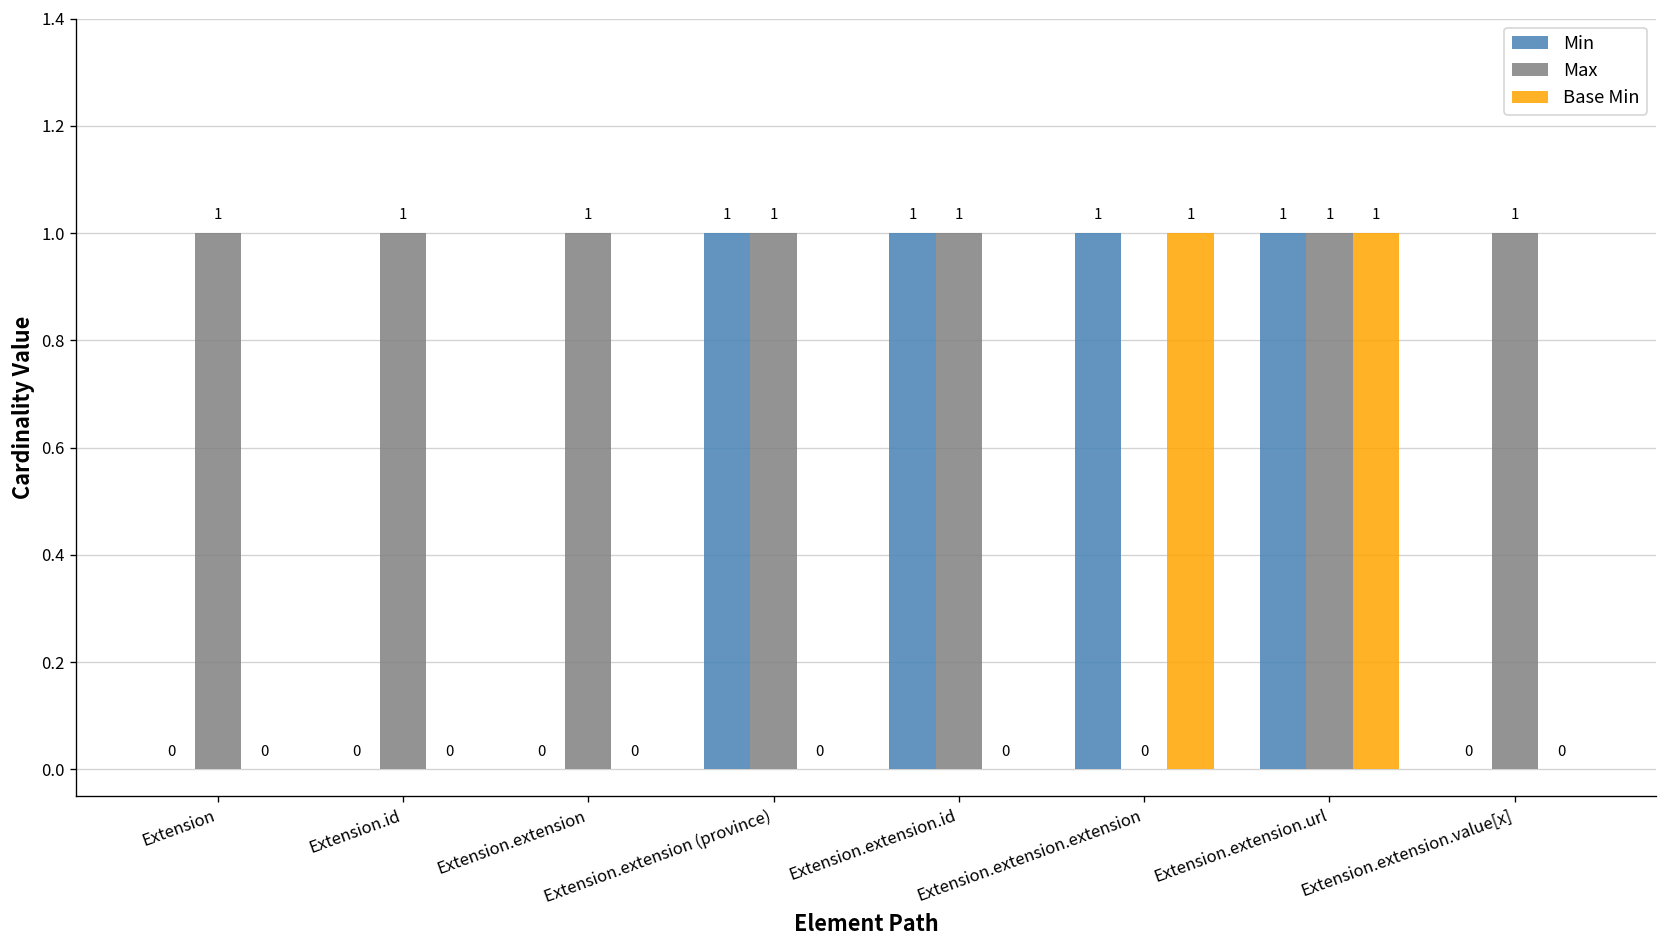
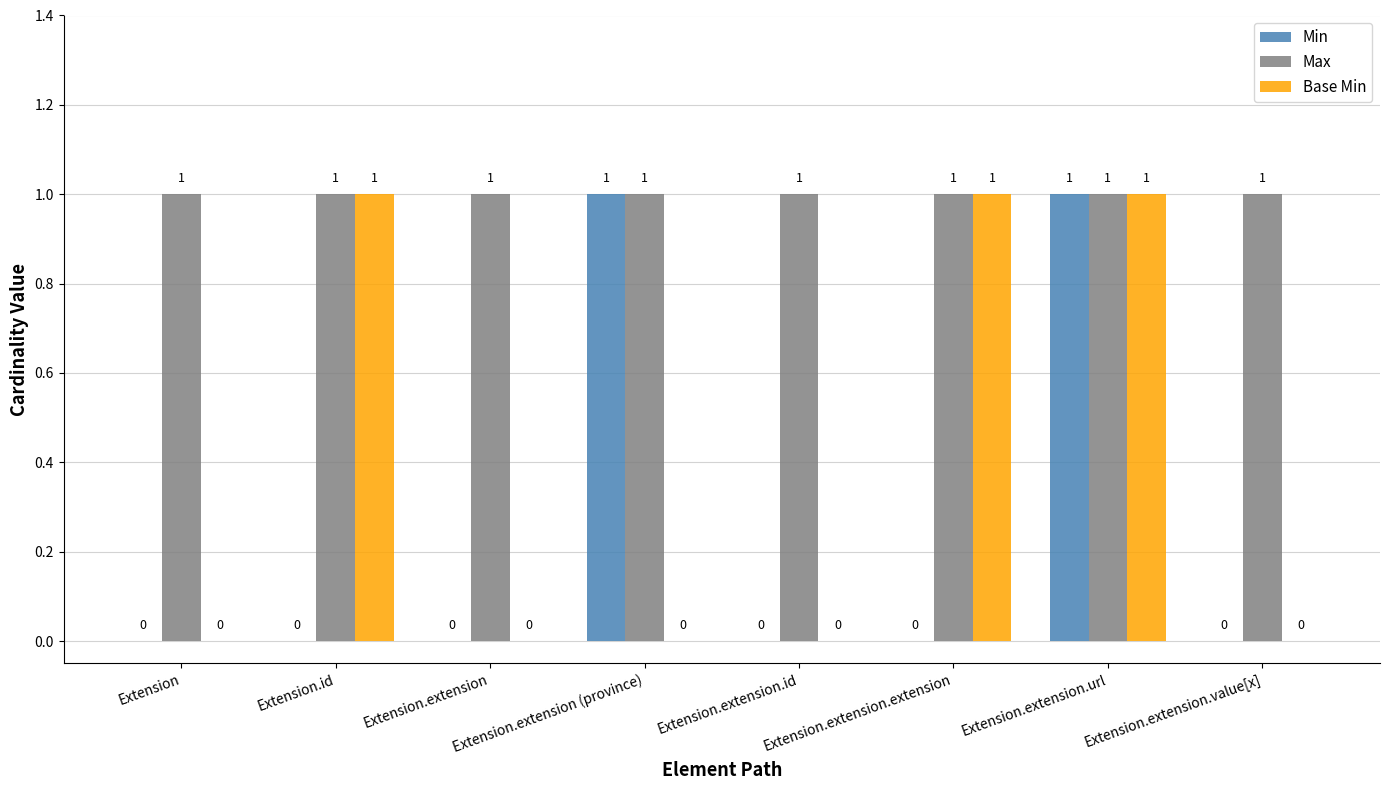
Base Min, Extension.id: 0 -> 1
Min, Extension.extension.id: 1 -> 0
Min, Extension.extension.extension: 1 -> 0
Max, Extension.extension.extension: 0 -> 1
